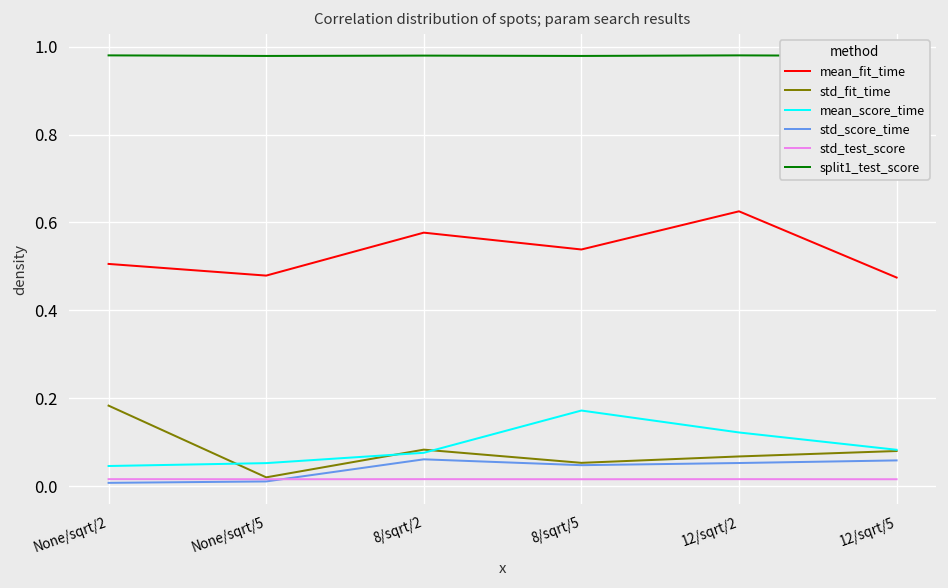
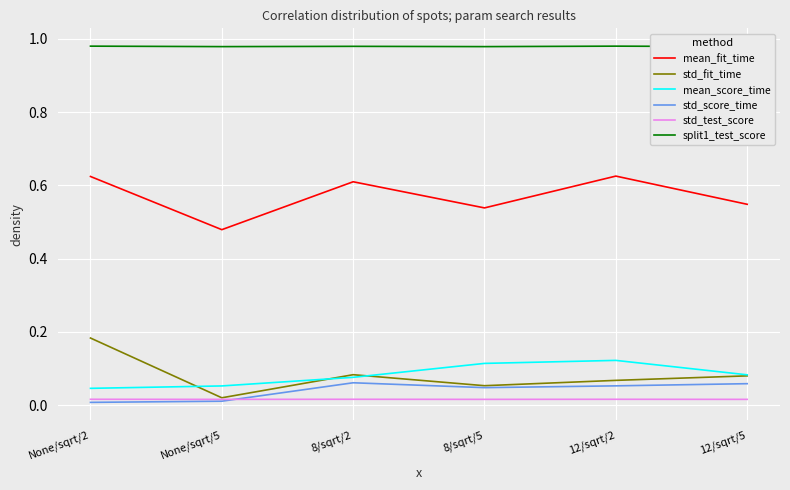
mean_fit_time, None/sqrt/2: 0.51 -> 0.62
mean_fit_time, 8/sqrt/2: 0.58 -> 0.61
mean_score_time, 8/sqrt/5: 0.17 -> 0.11
mean_fit_time, 12/sqrt/5: 0.47 -> 0.55
